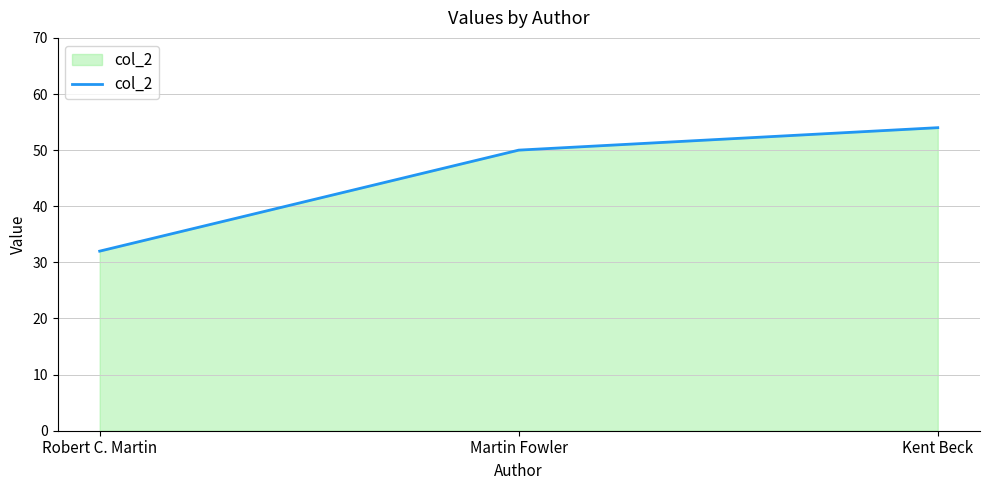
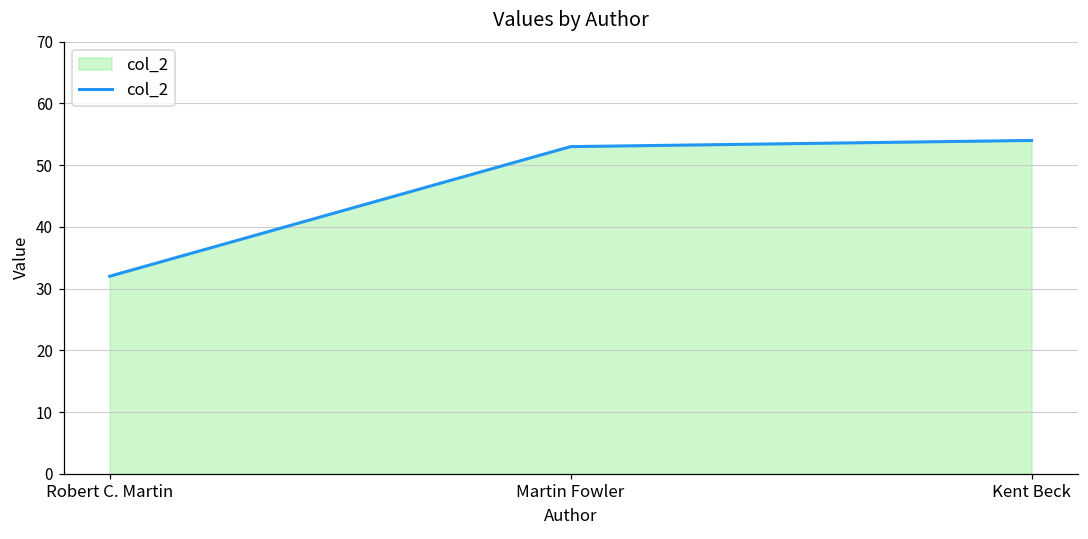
Martin Fowler: 50 -> 53
